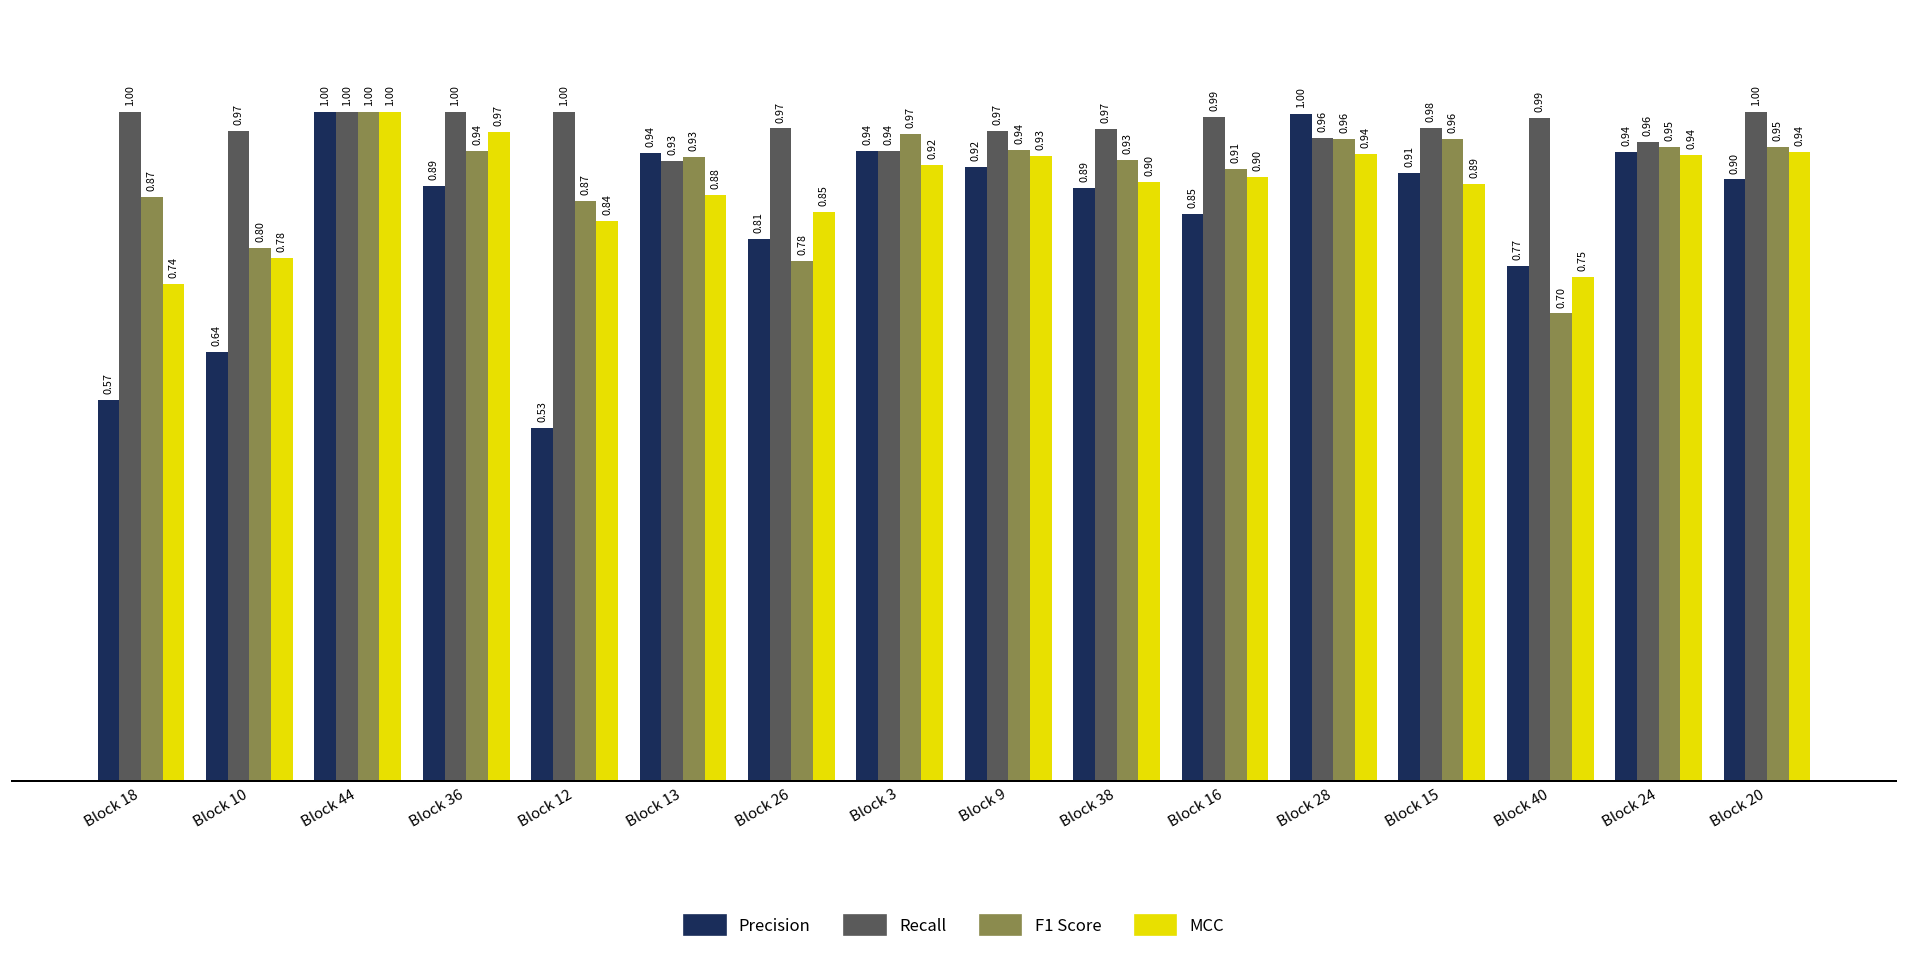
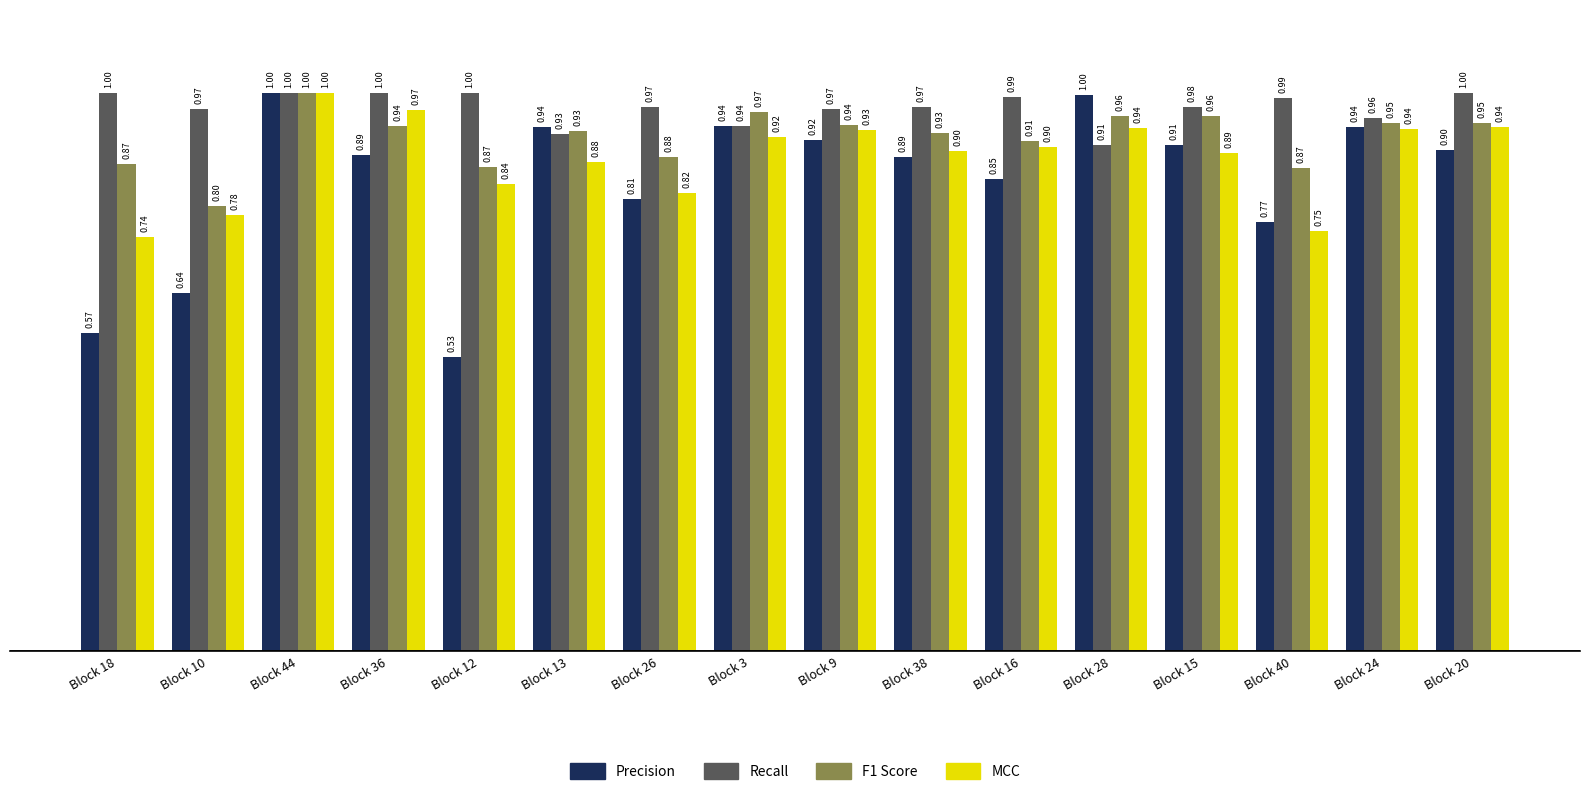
F1 Score, Block 26: 0.78 -> 0.88
MCC, Block 26: 0.85 -> 0.82
Recall, Block 28: 0.96 -> 0.91
F1 Score, Block 40: 0.70 -> 0.87
